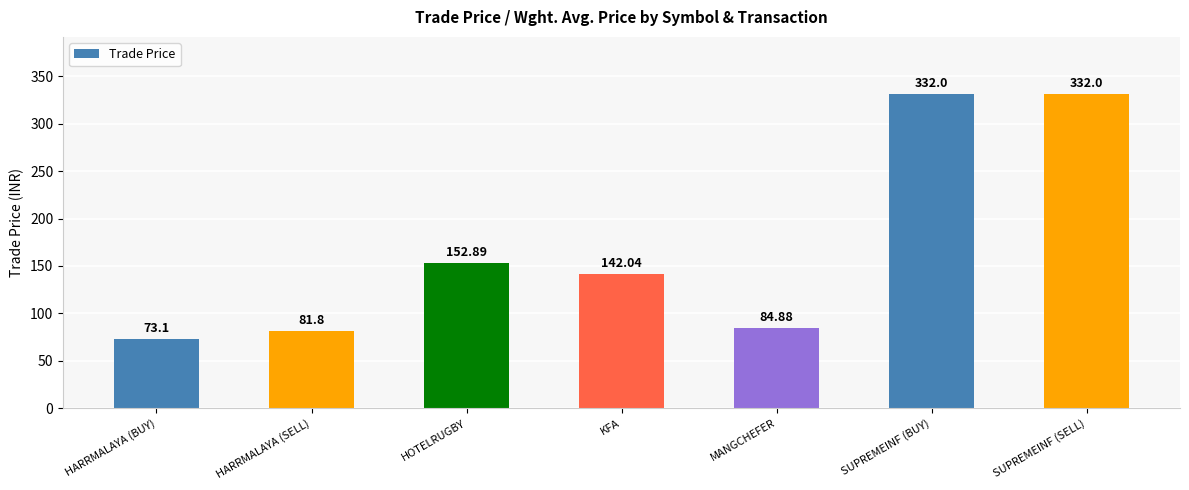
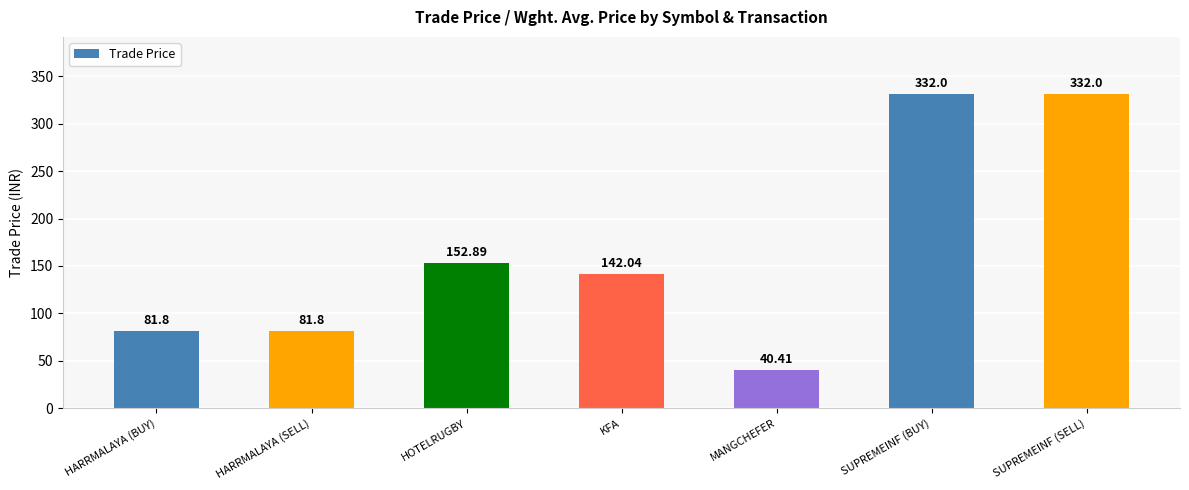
HARRMALAYA (BUY): 73.1 -> 81.8
MANGCHEFER: 84.88 -> 40.41
